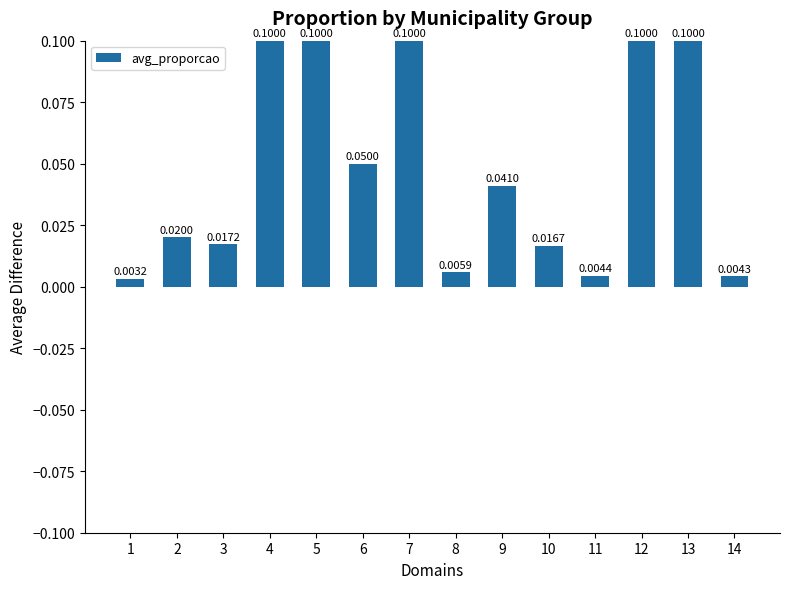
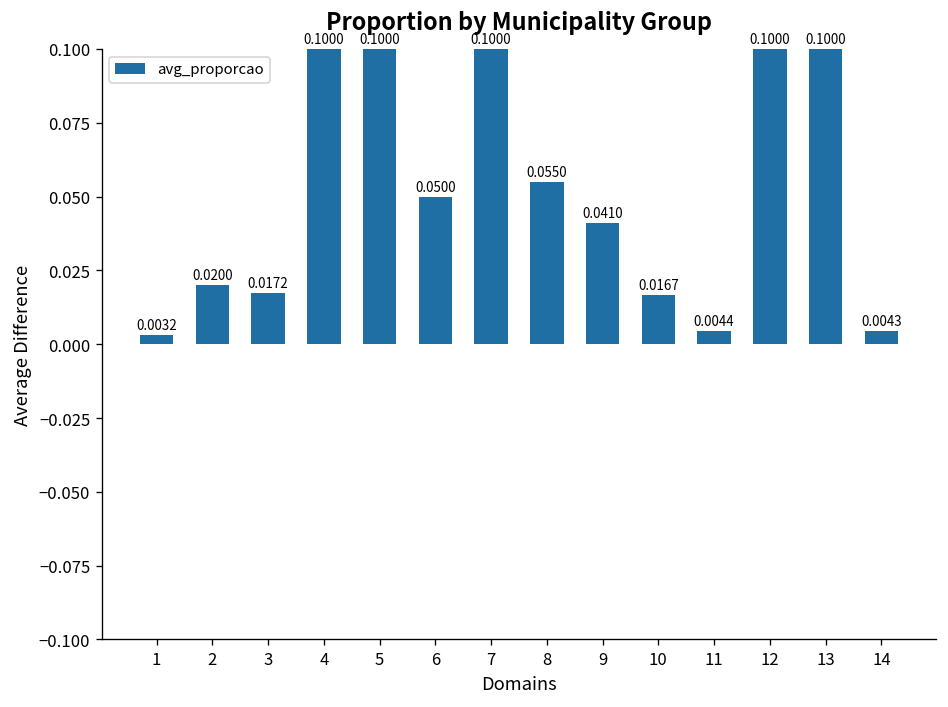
8: 0.0059 -> 0.0550
